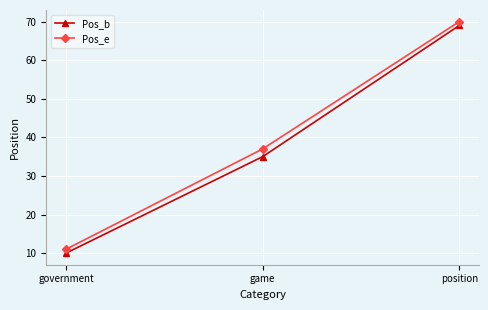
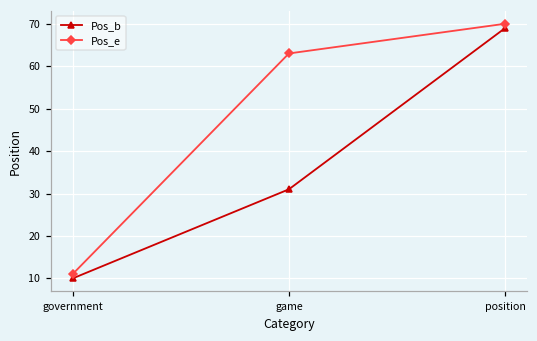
Pos_b, game: 35 -> 31
Pos_e, game: 37 -> 63
